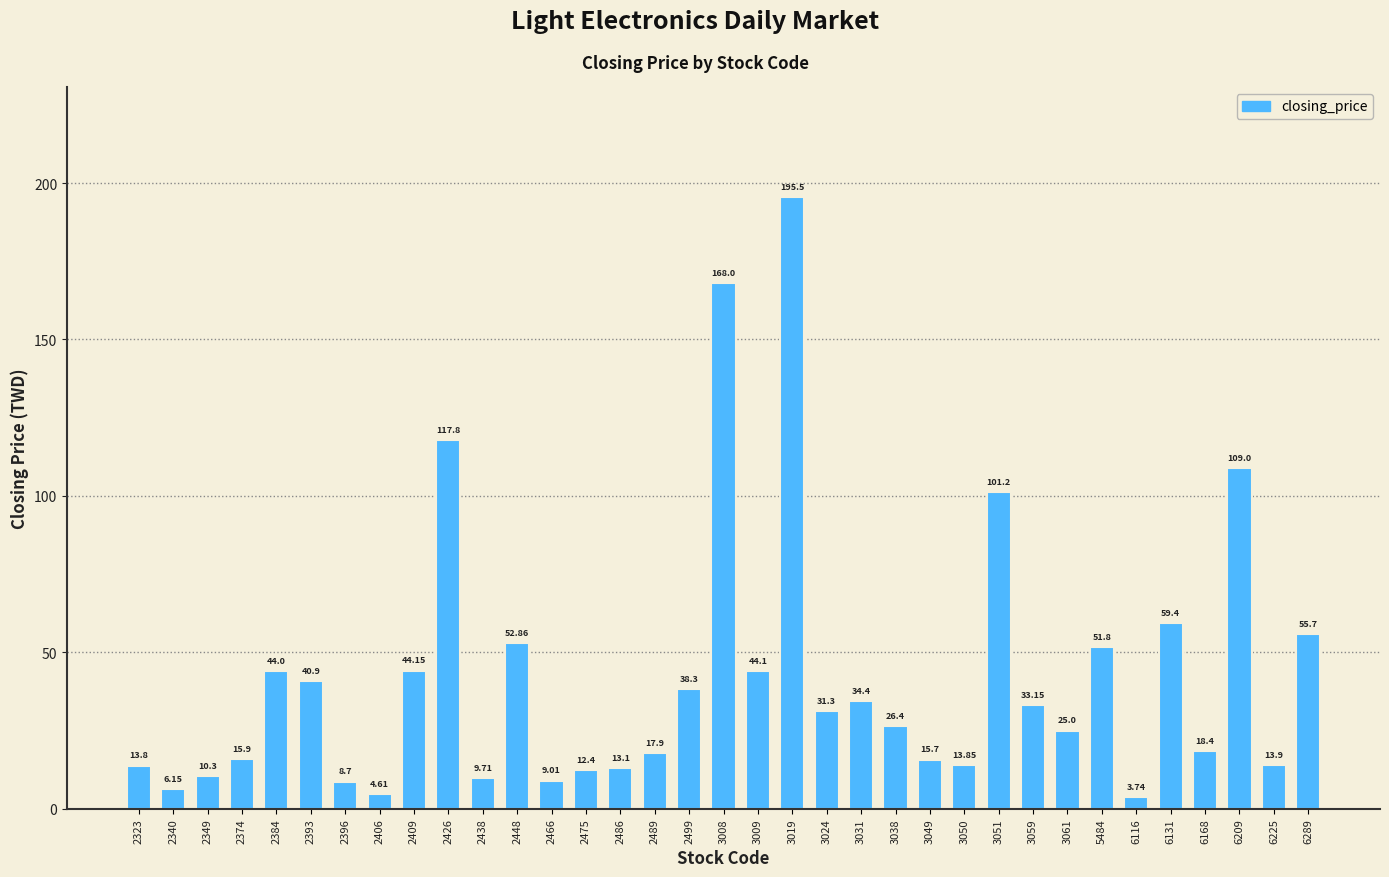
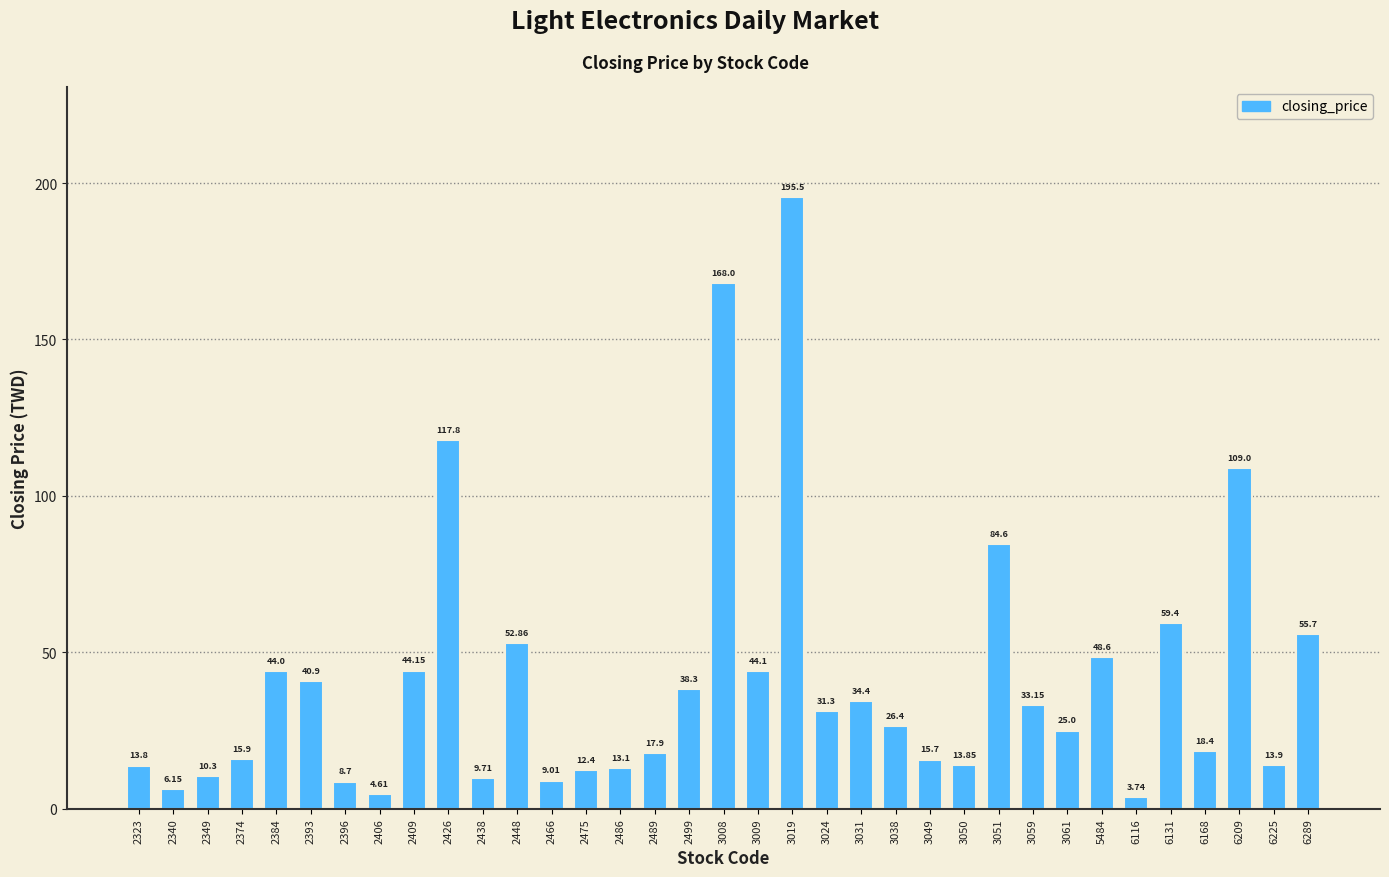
3051: 101.2 -> 84.6
5484: 51.8 -> 48.6
